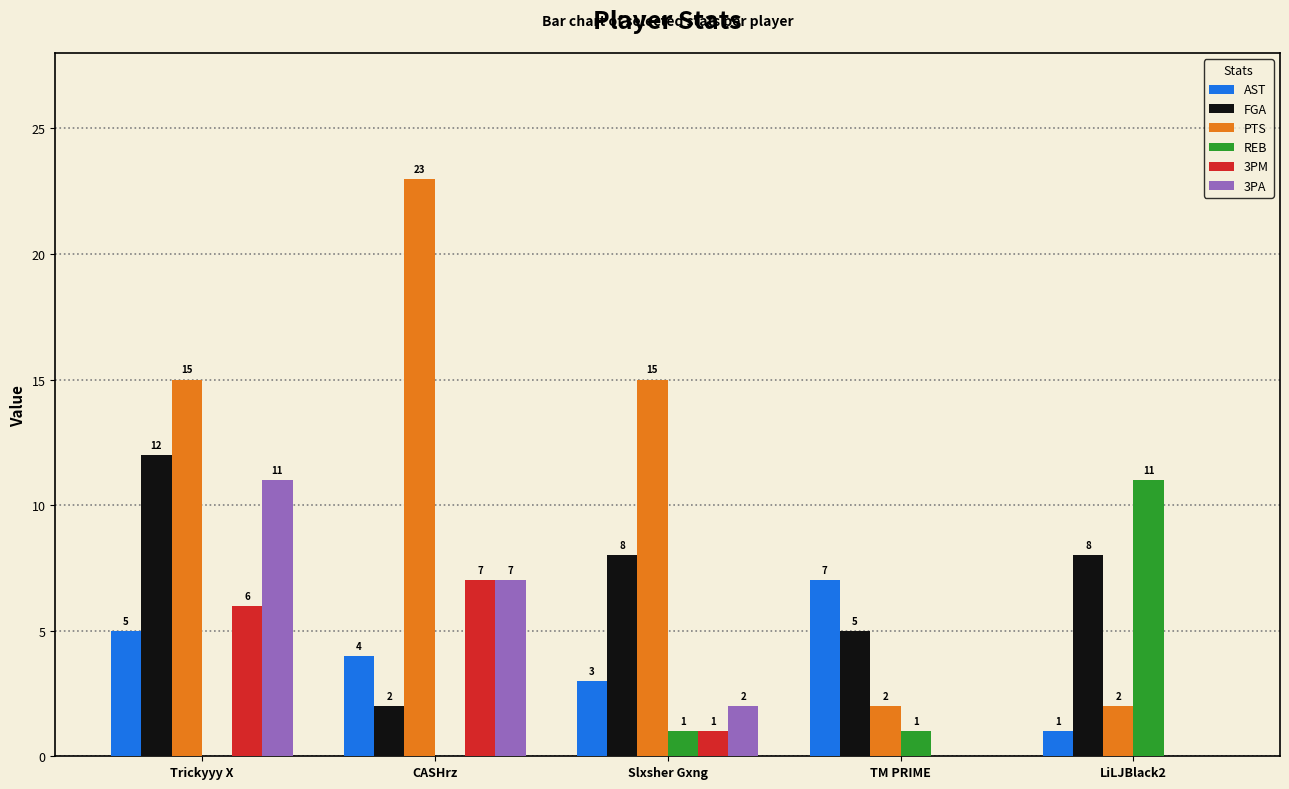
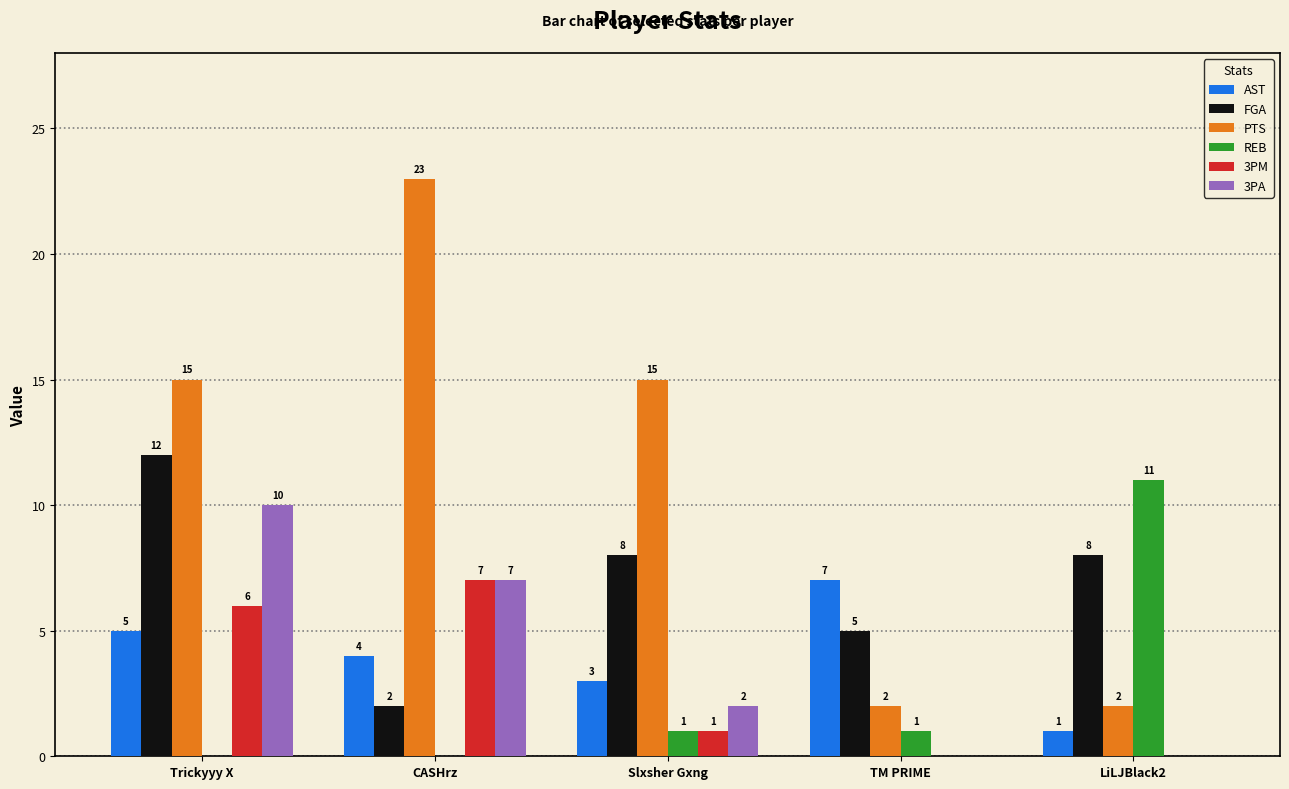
3PA, Trickyyy X: 11 -> 10
